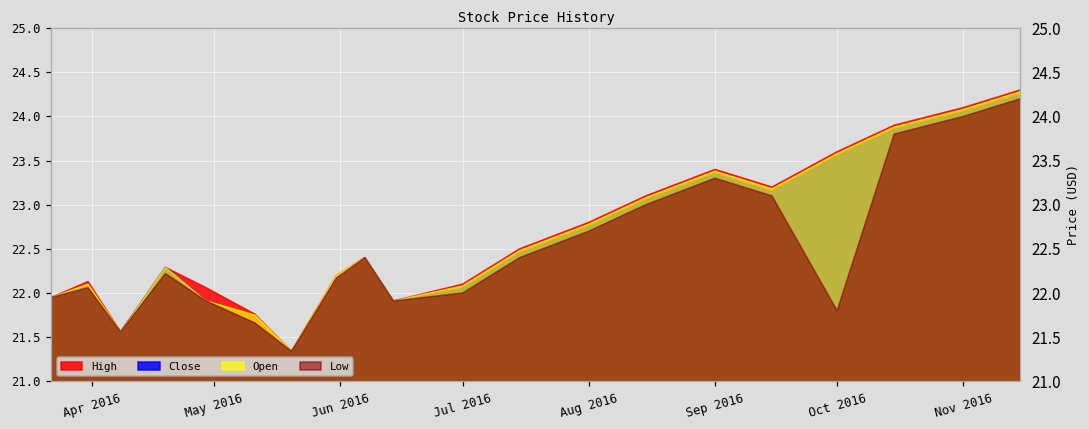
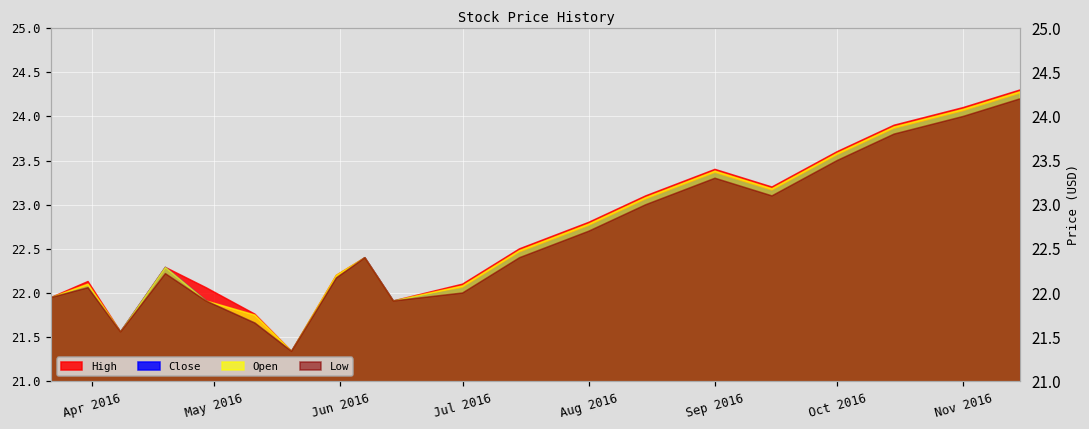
Low, Oct 2016: 21.8 -> 23.5
